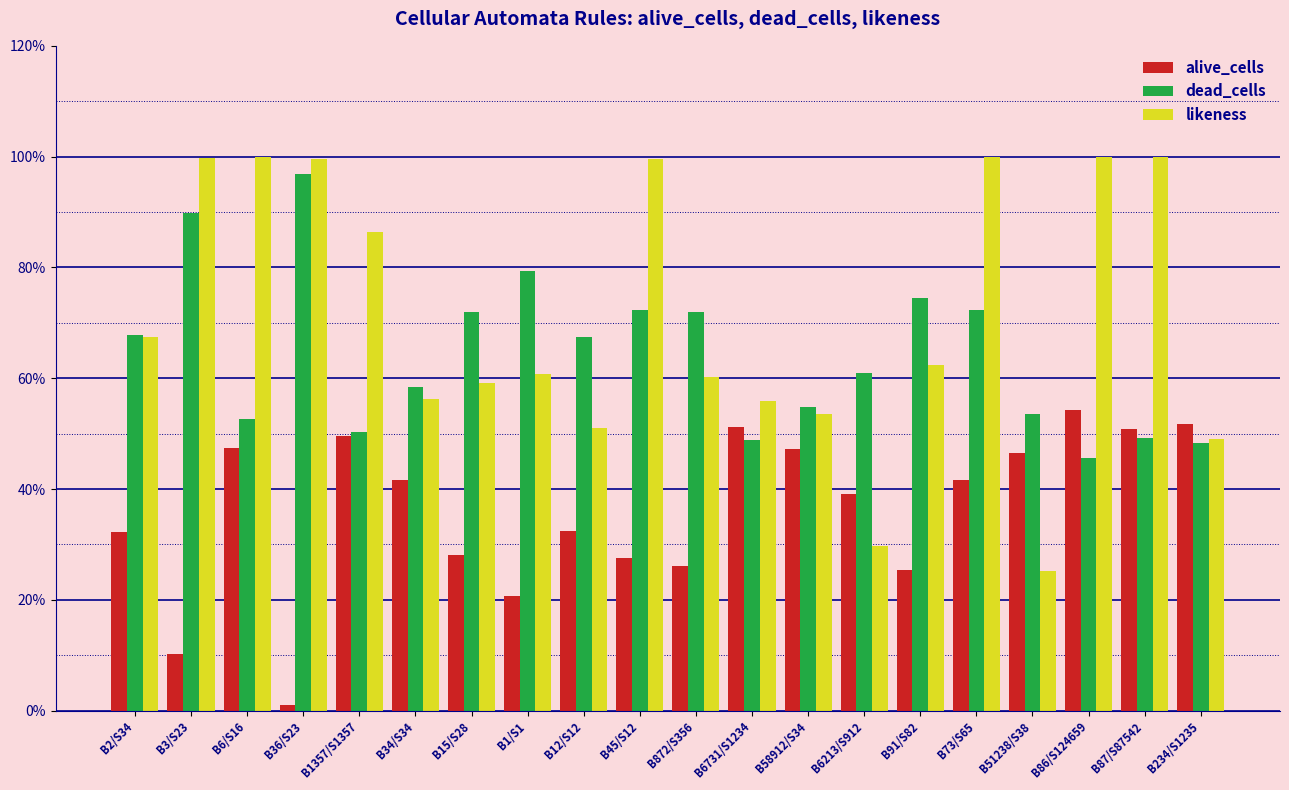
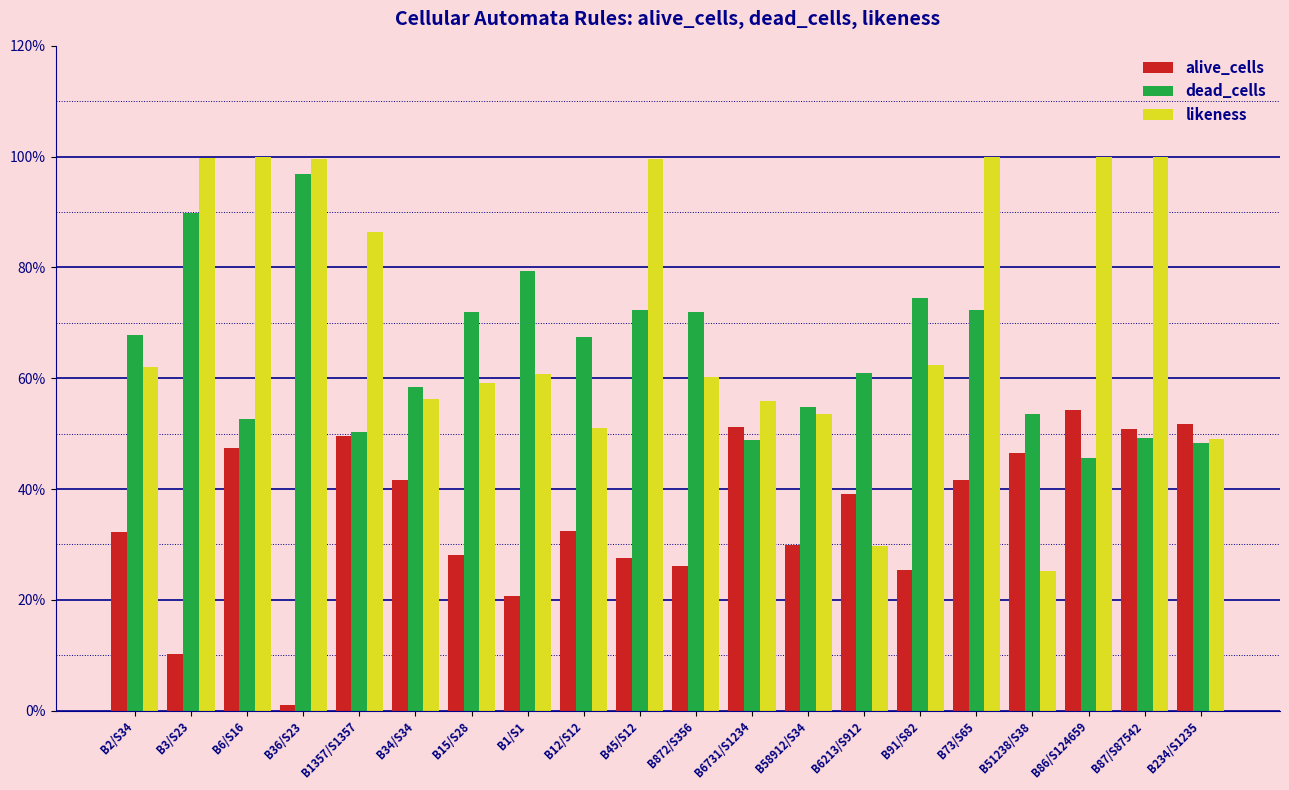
likeness, B2/S34: 67% -> 62%
alive_cells, B58912/S34: 47% -> 30%
